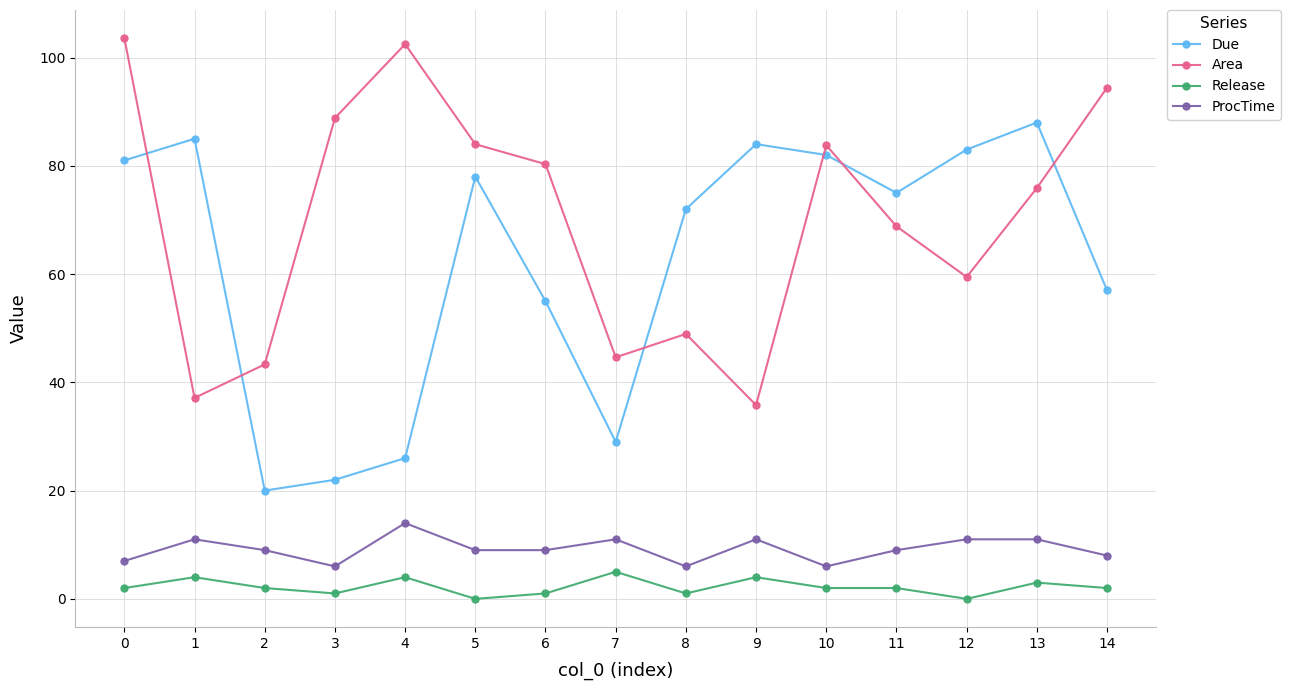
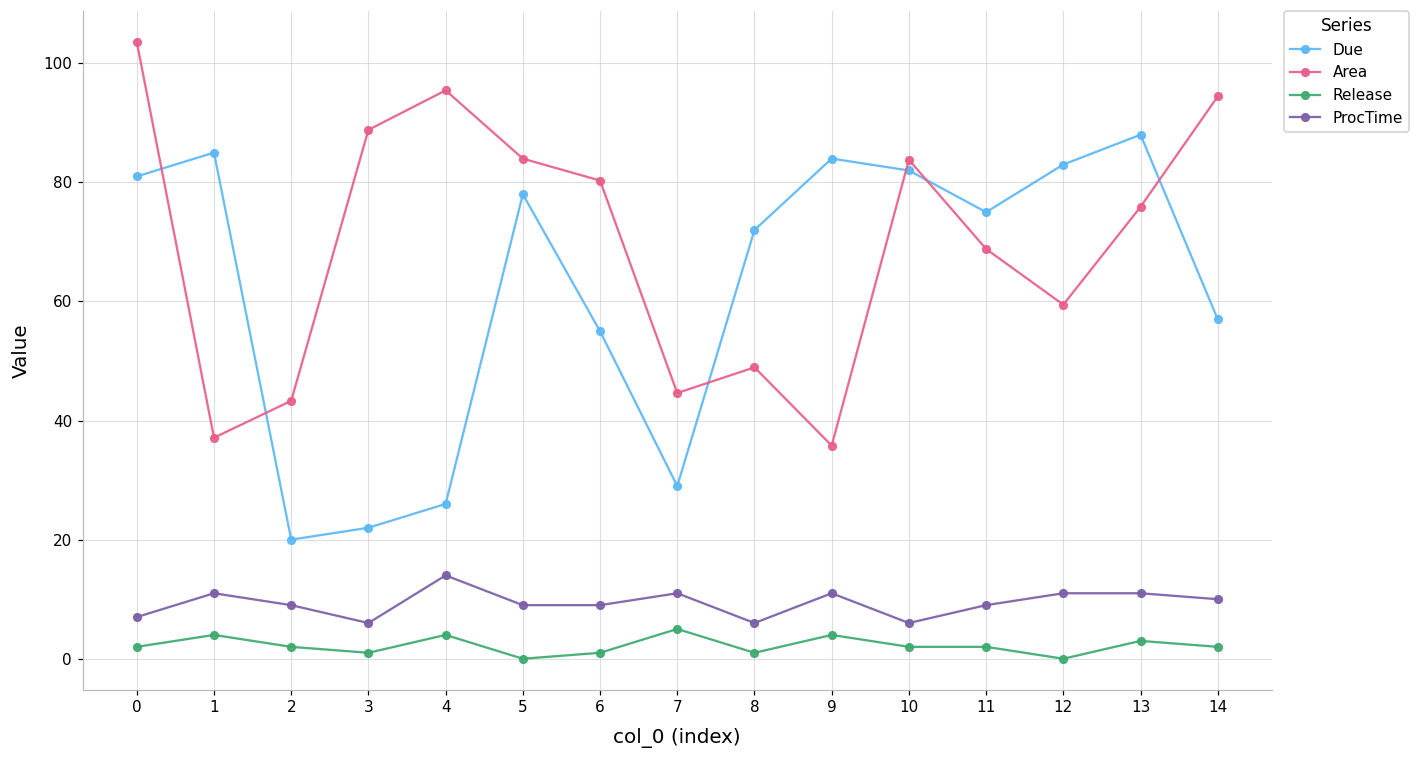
Area, 4: 102 -> 95
ProcTime, 14: 8 -> 10
